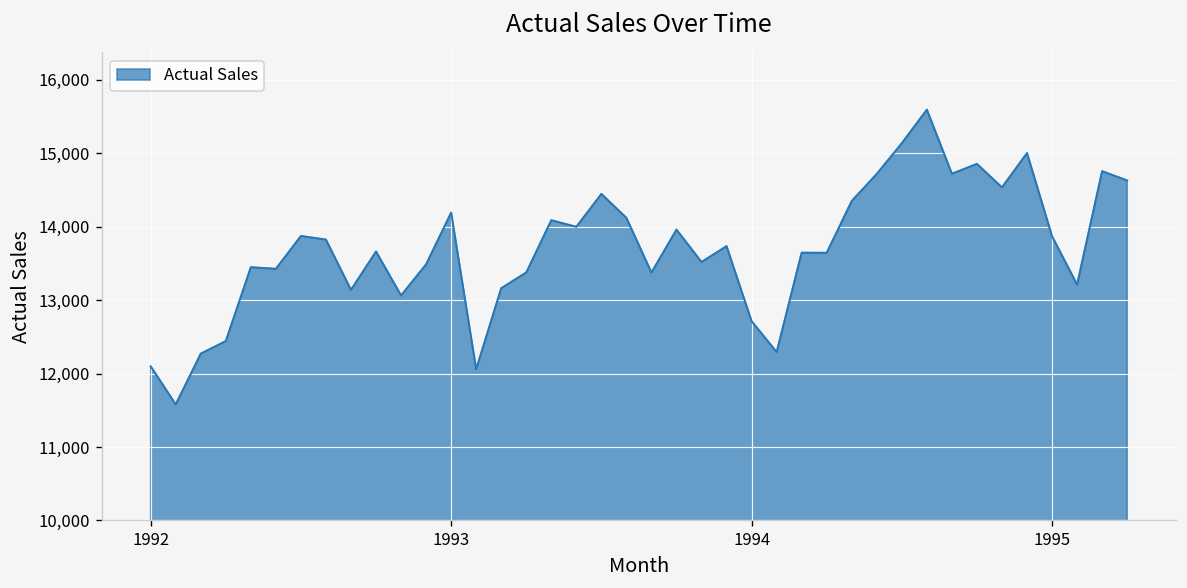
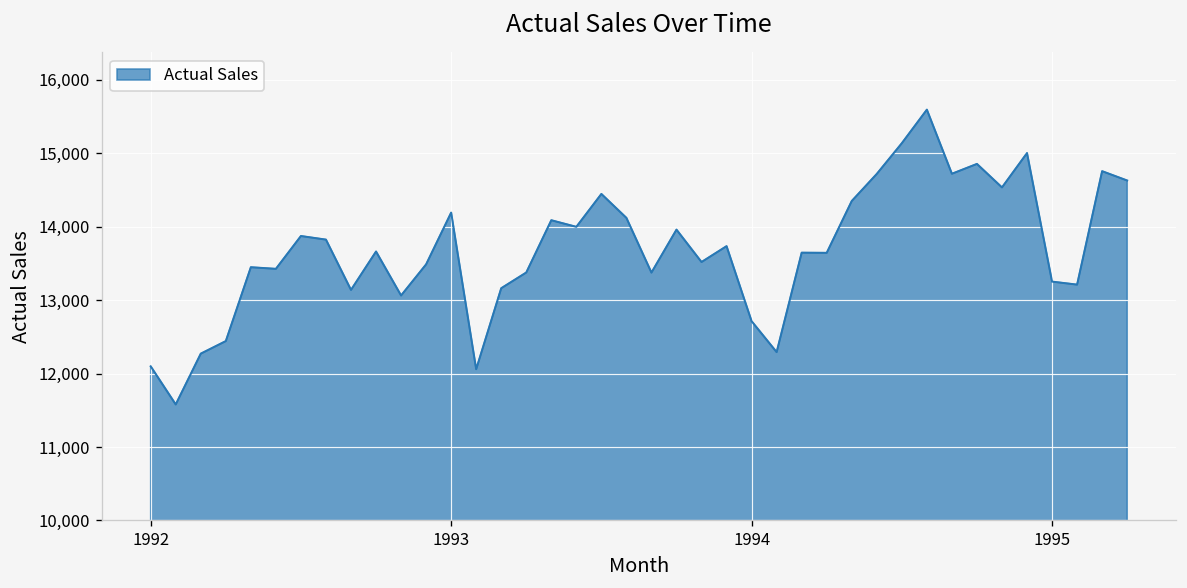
1995: 13,900 -> 13,300
